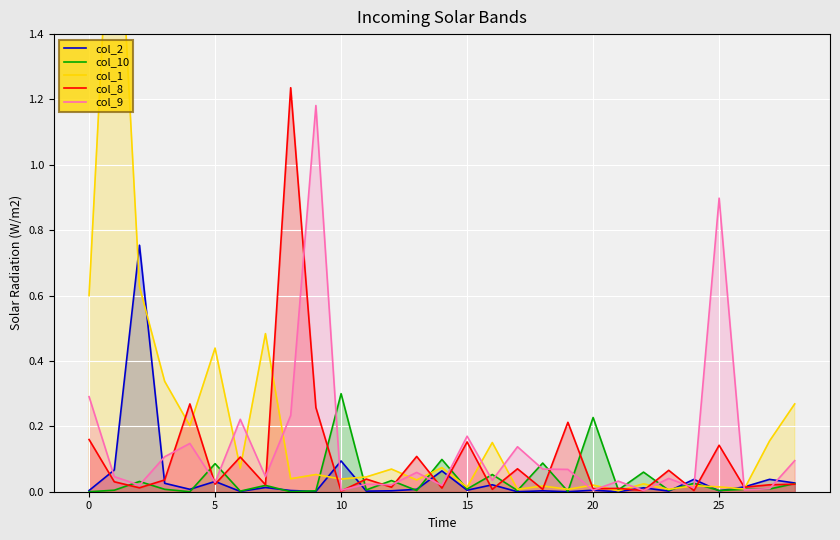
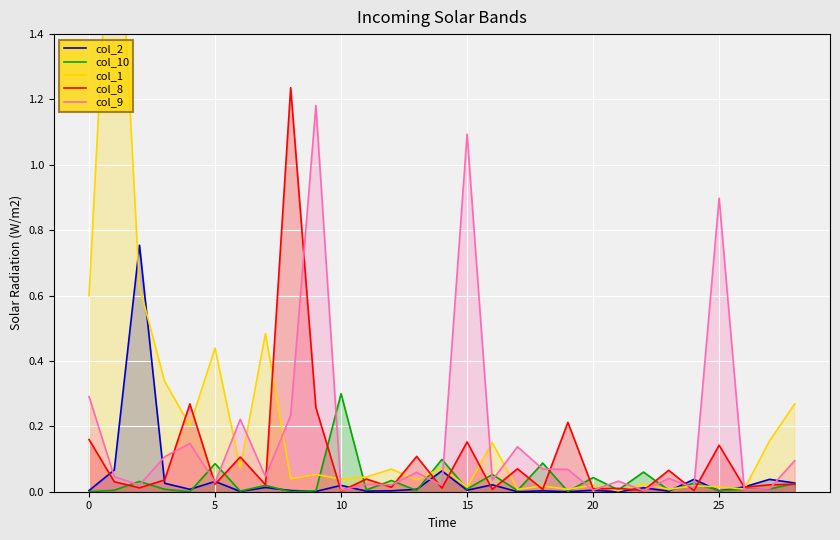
col_2, 10: 0.09 -> 0.02
col_9, 15: 0.17 -> 1.09
col_10, 20: 0.23 -> 0.04
